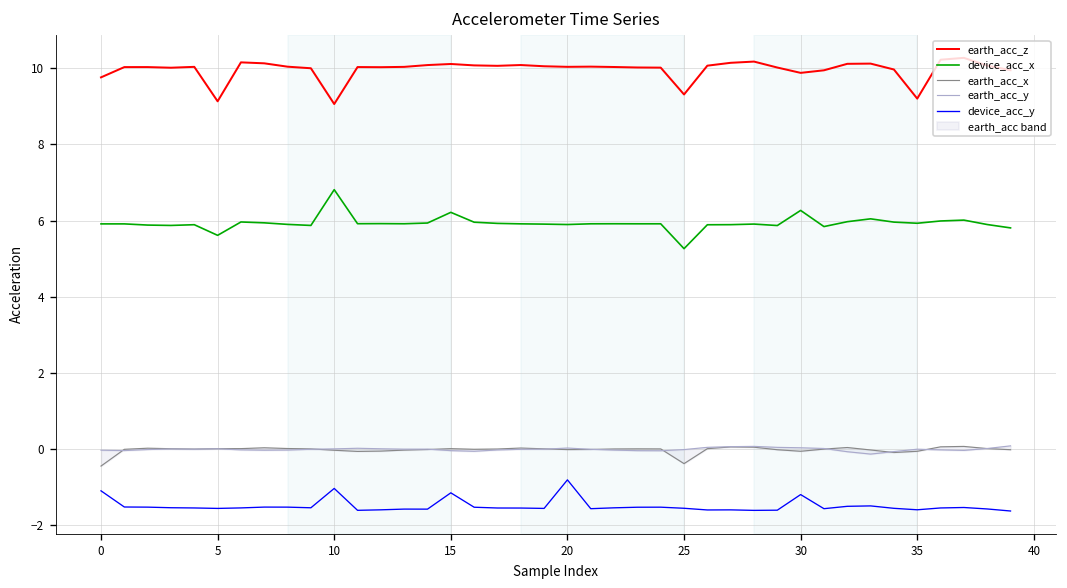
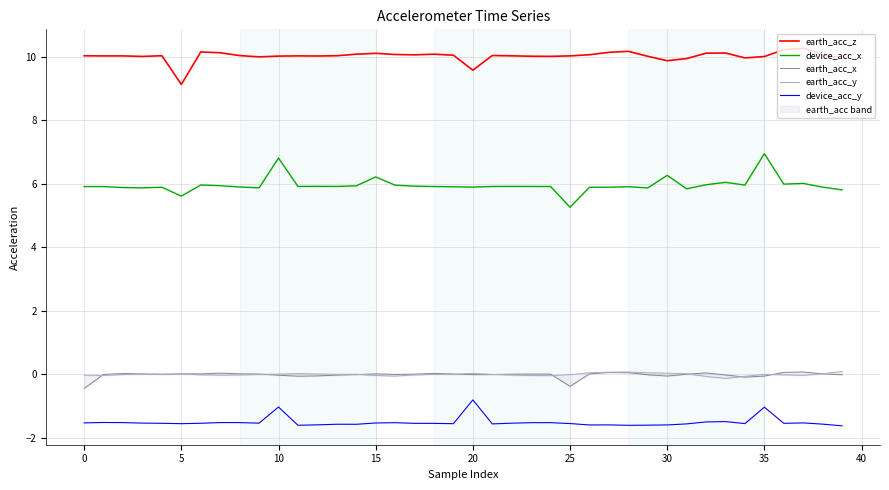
earth_acc_z, 0: 9.8 -> 10.0
device_acc_y, 0: -1.1 -> -1.5
earth_acc_z, 10: 9.1 -> 10.0
device_acc_y, 15: -1.1 -> -1.5
earth_acc_z, 20: 10.0 -> 9.6
earth_acc_z, 25: 9.3 -> 10.0
device_acc_y, 30: -1.2 -> -1.6
earth_acc_z, 35: 9.2 -> 10.0
device_acc_x, 35: 5.9 -> 7.0
device_acc_y, 35: -1.6 -> -1.0
